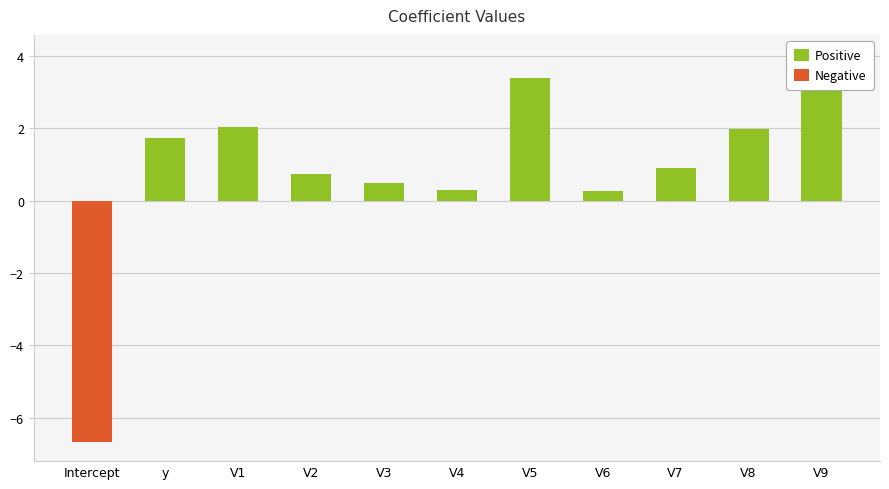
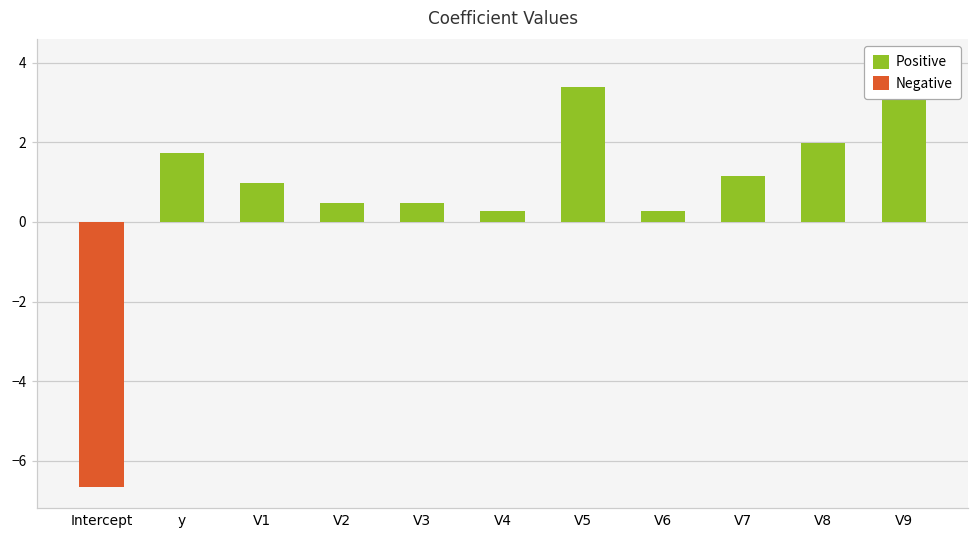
Positive, V1: 2.0 -> 1.0
Positive, V2: 0.8 -> 0.5
Positive, V7: 0.9 -> 1.2
